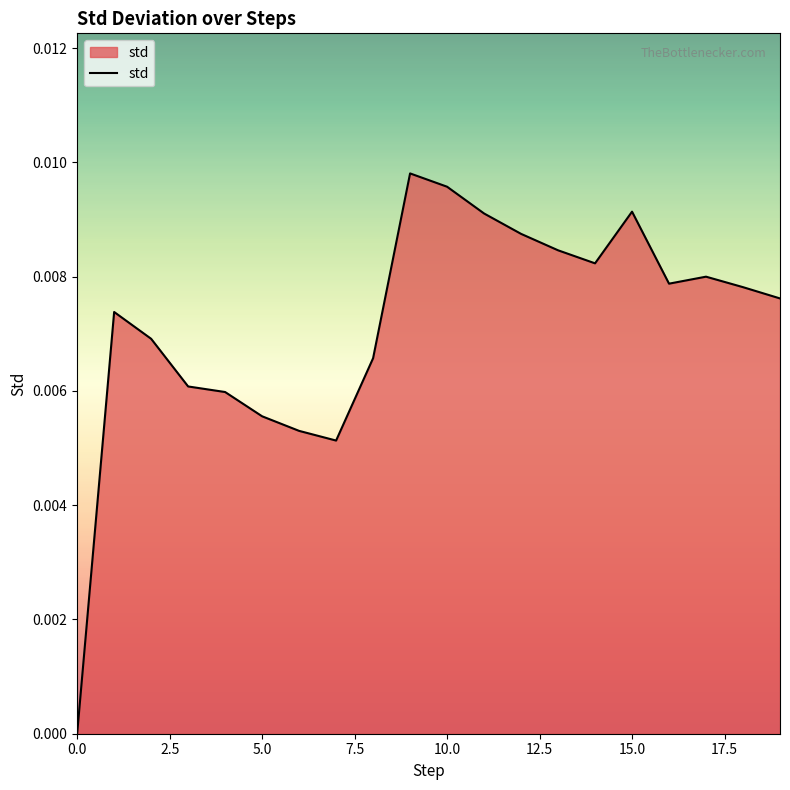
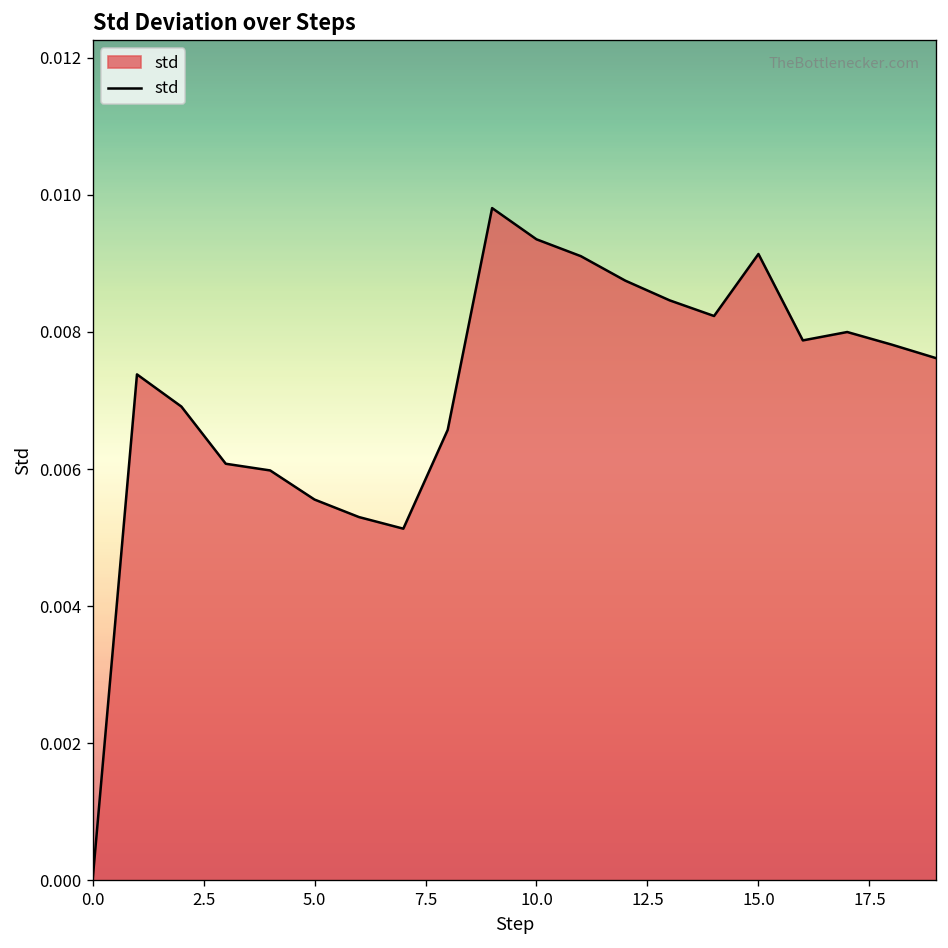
10.0: 0.0096 -> 0.0094
